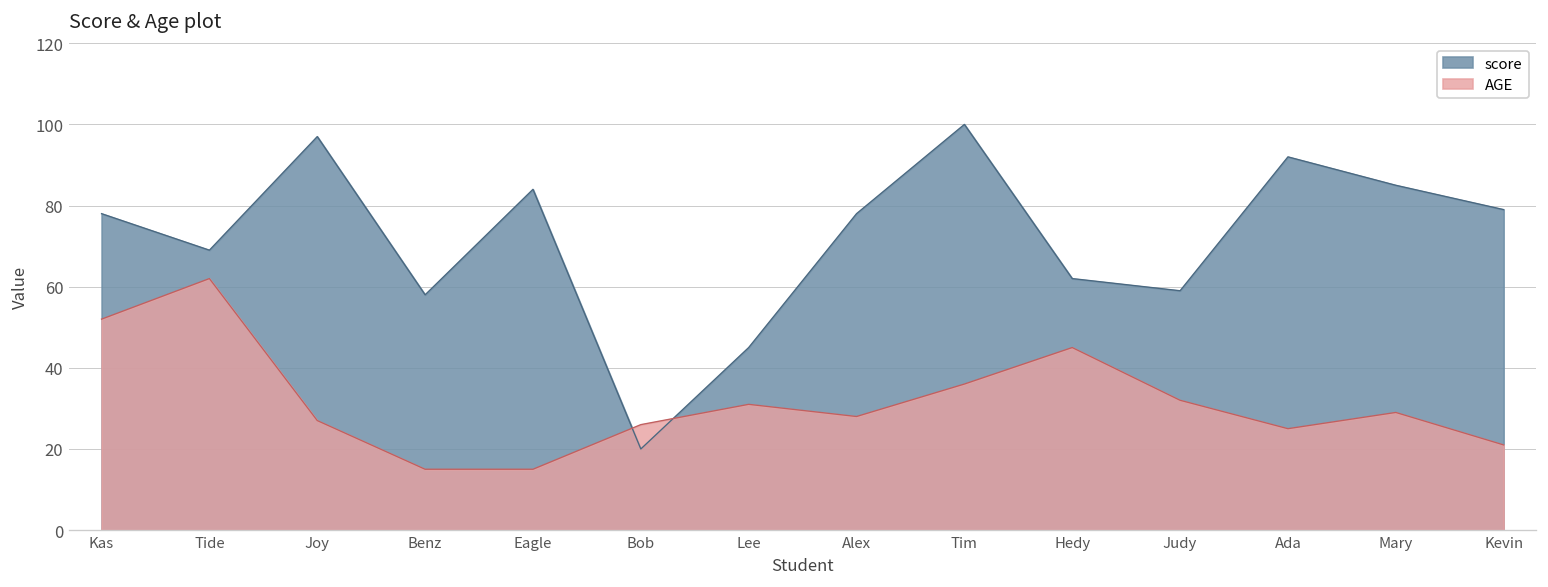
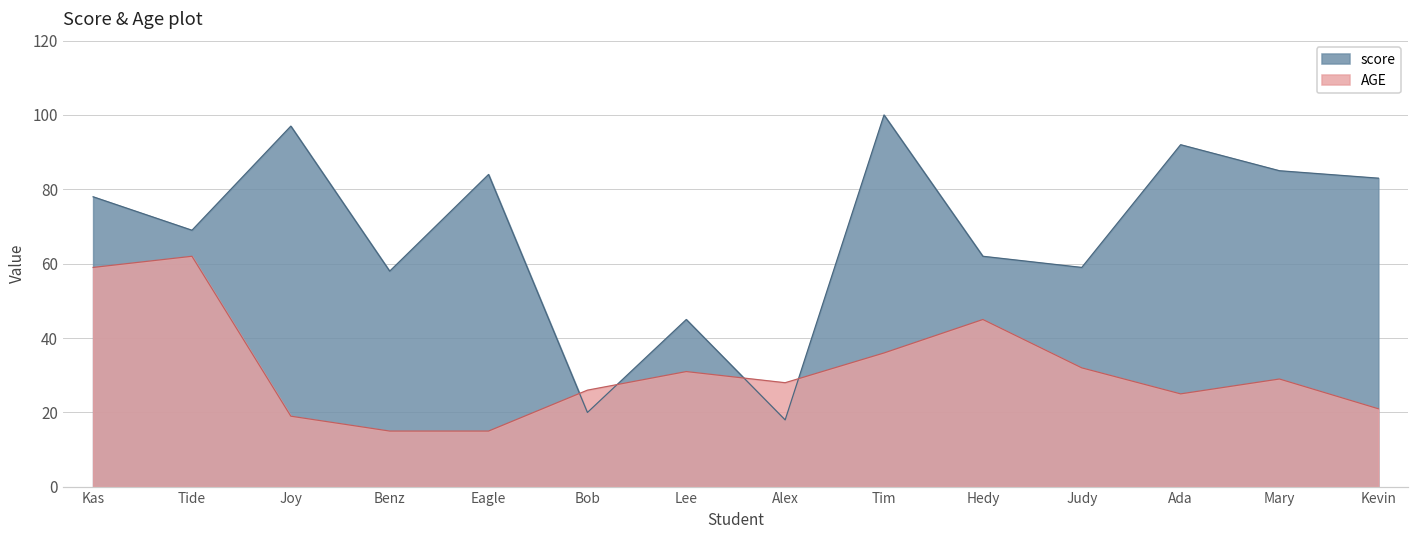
AGE, Kas: 52 -> 59
AGE, Joy: 27 -> 19
score, Alex: 78 -> 18
score, Kevin: 79 -> 83
